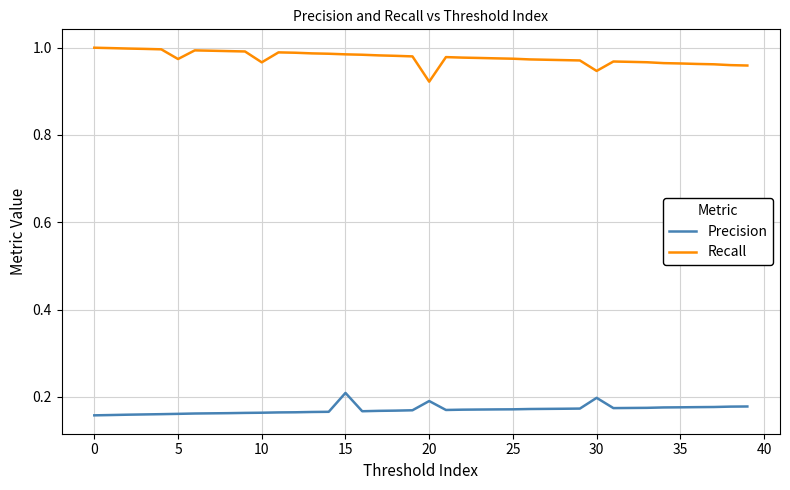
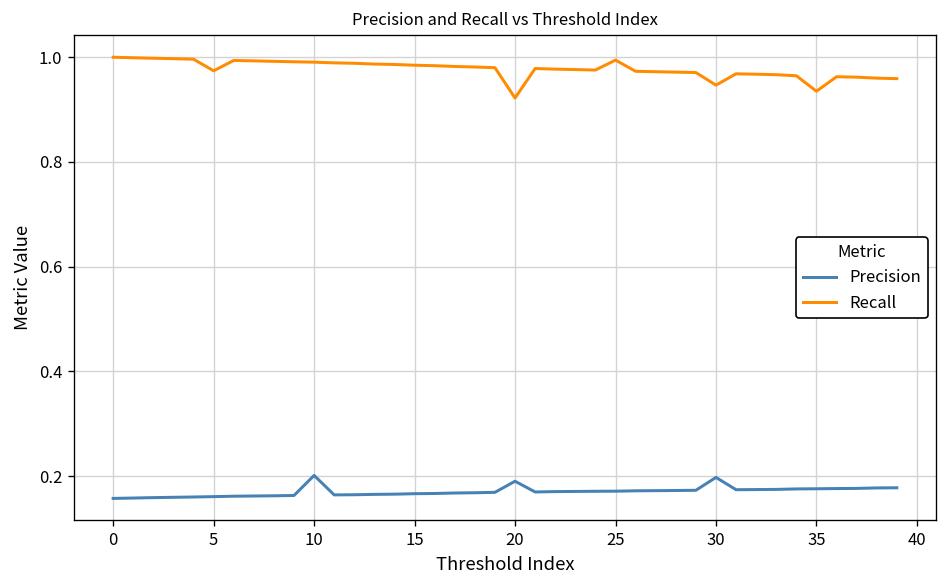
Precision, 10: 0.16 -> 0.20
Recall, 10: 0.97 -> 0.99
Precision, 15: 0.21 -> 0.17
Recall, 25: 0.97 -> 0.99
Recall, 35: 0.96 -> 0.94
